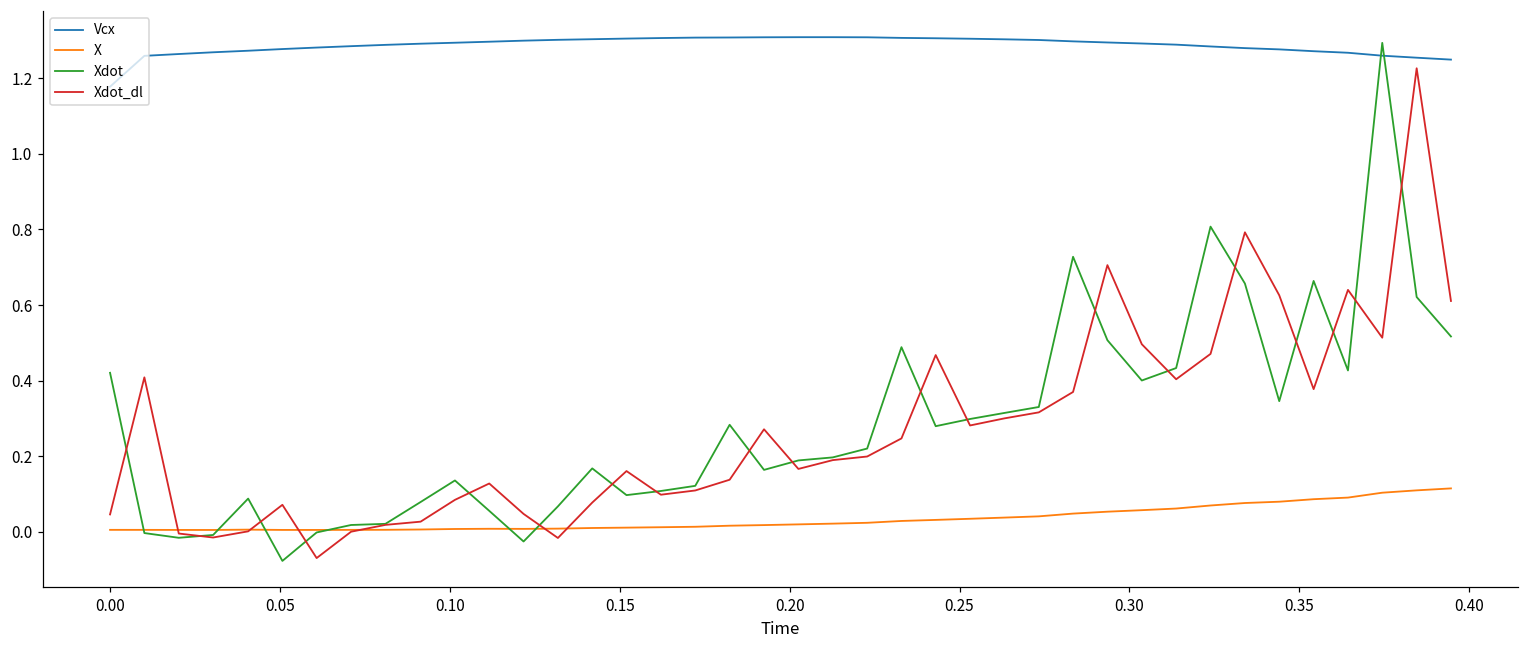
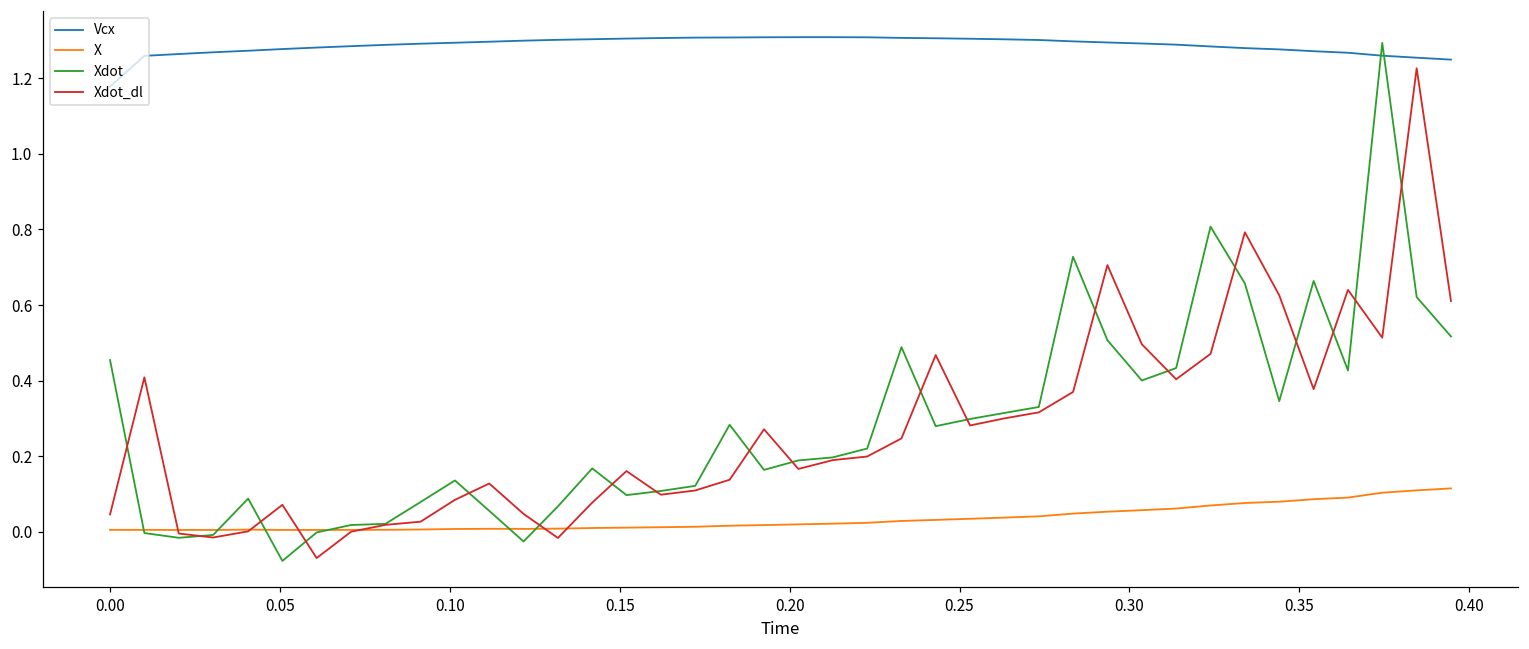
Xdot, 0.00: 0.42 -> 0.45
